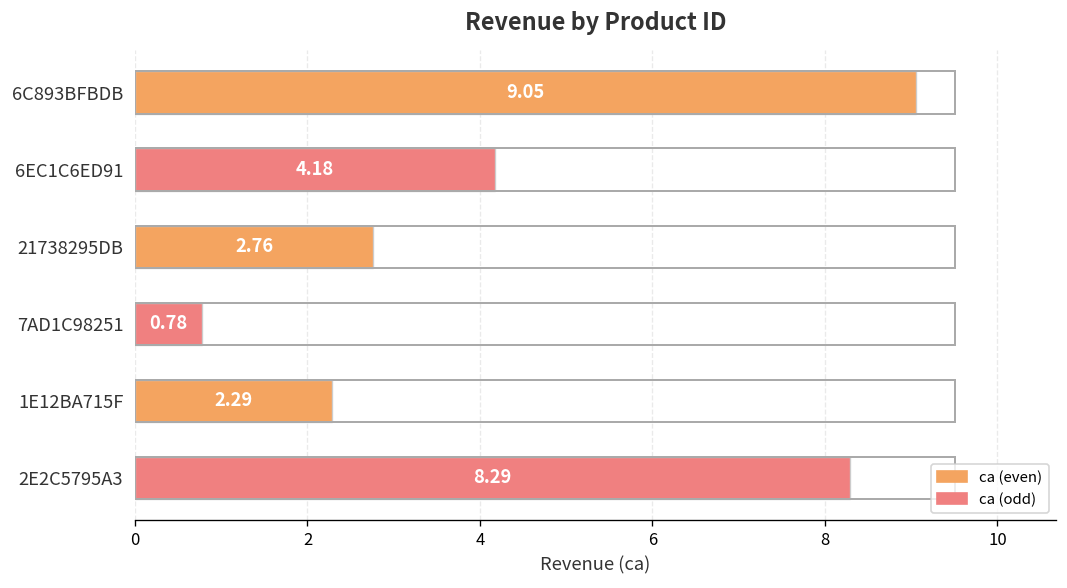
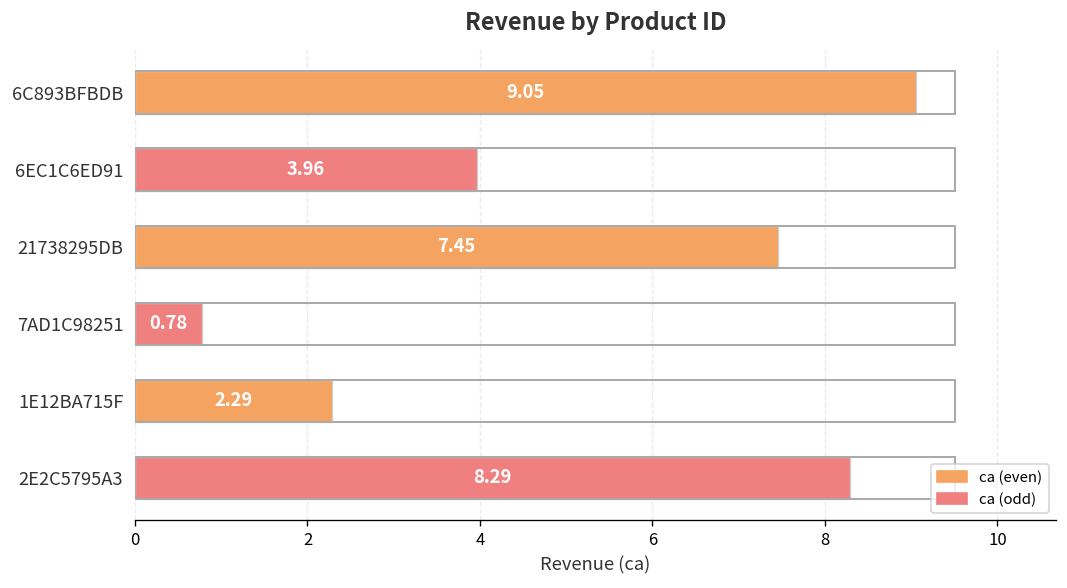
6EC1C6ED91: 4.18 -> 3.96
21738295DB: 2.76 -> 7.45
